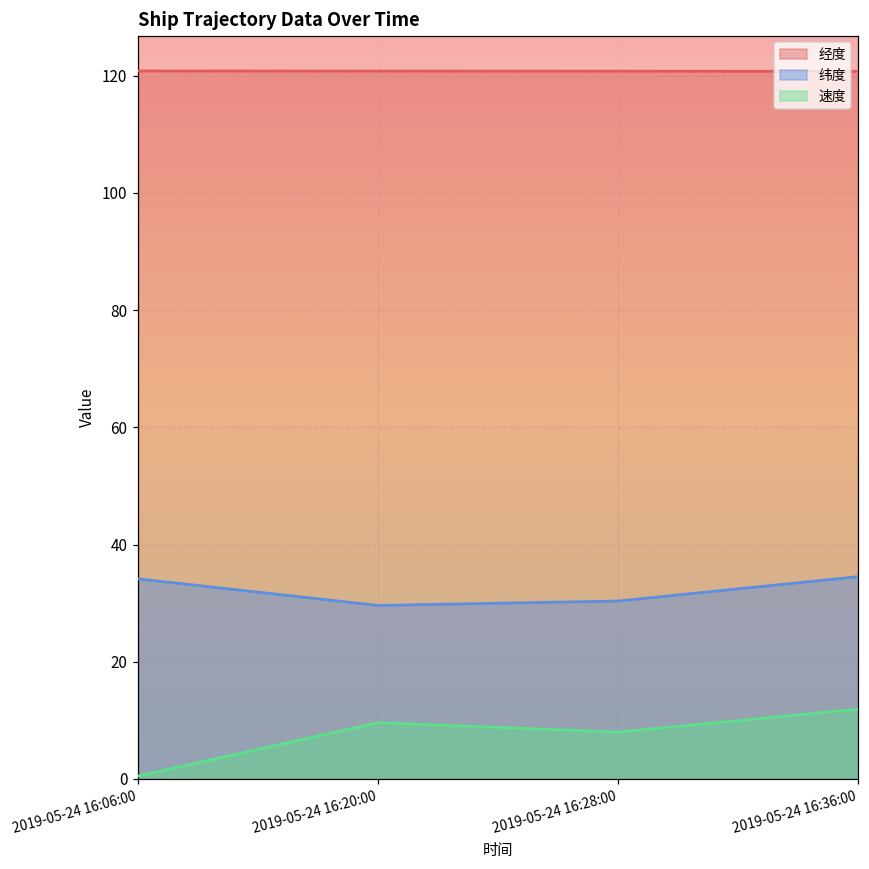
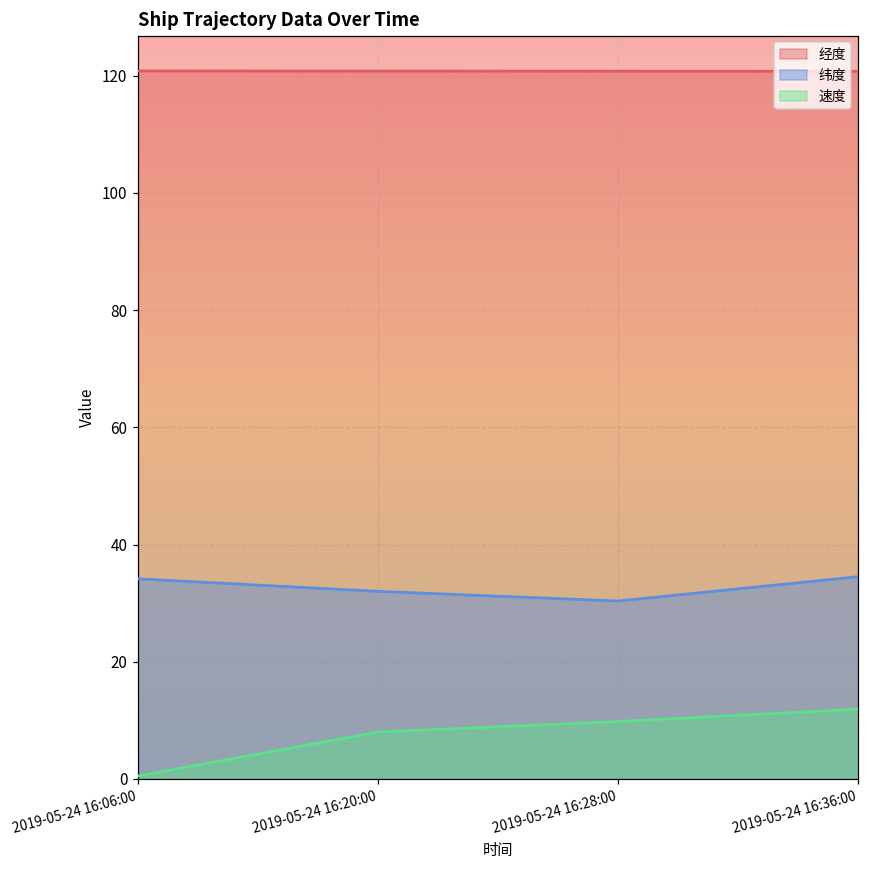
纬度, 2019-05-24 16:20:00: 30 -> 32
速度, 2019-05-24 16:20:00: 10 -> 8
速度, 2019-05-24 16:28:00: 8 -> 10
